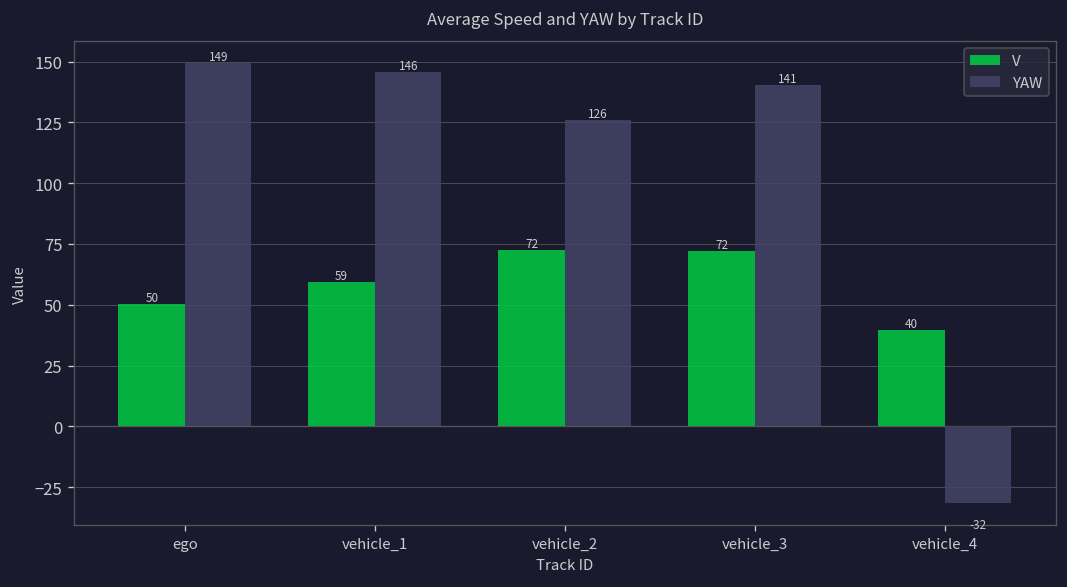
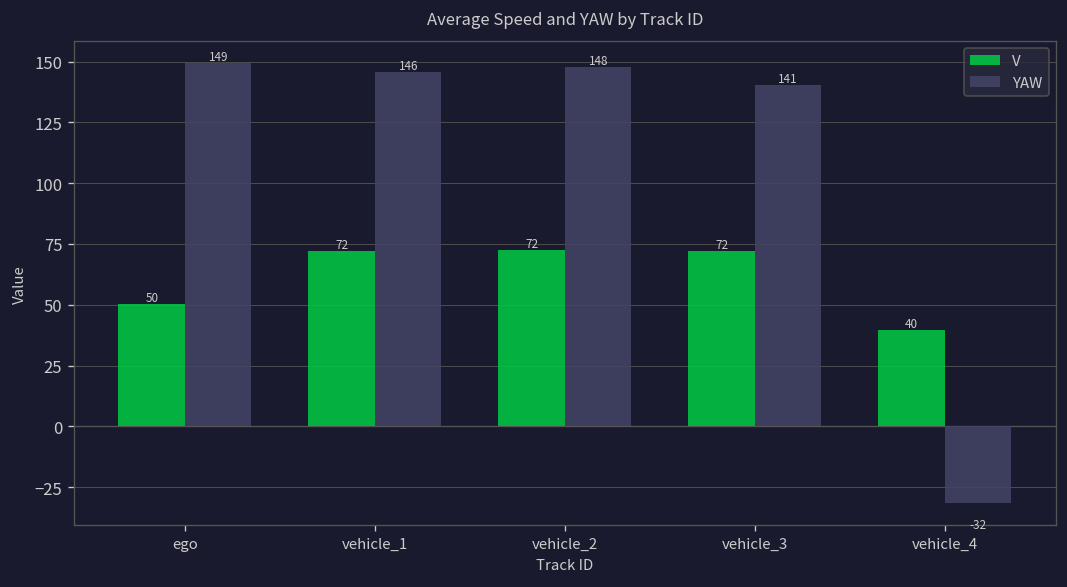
V, vehicle_1: 59 -> 72
YAW, vehicle_2: 126 -> 148
